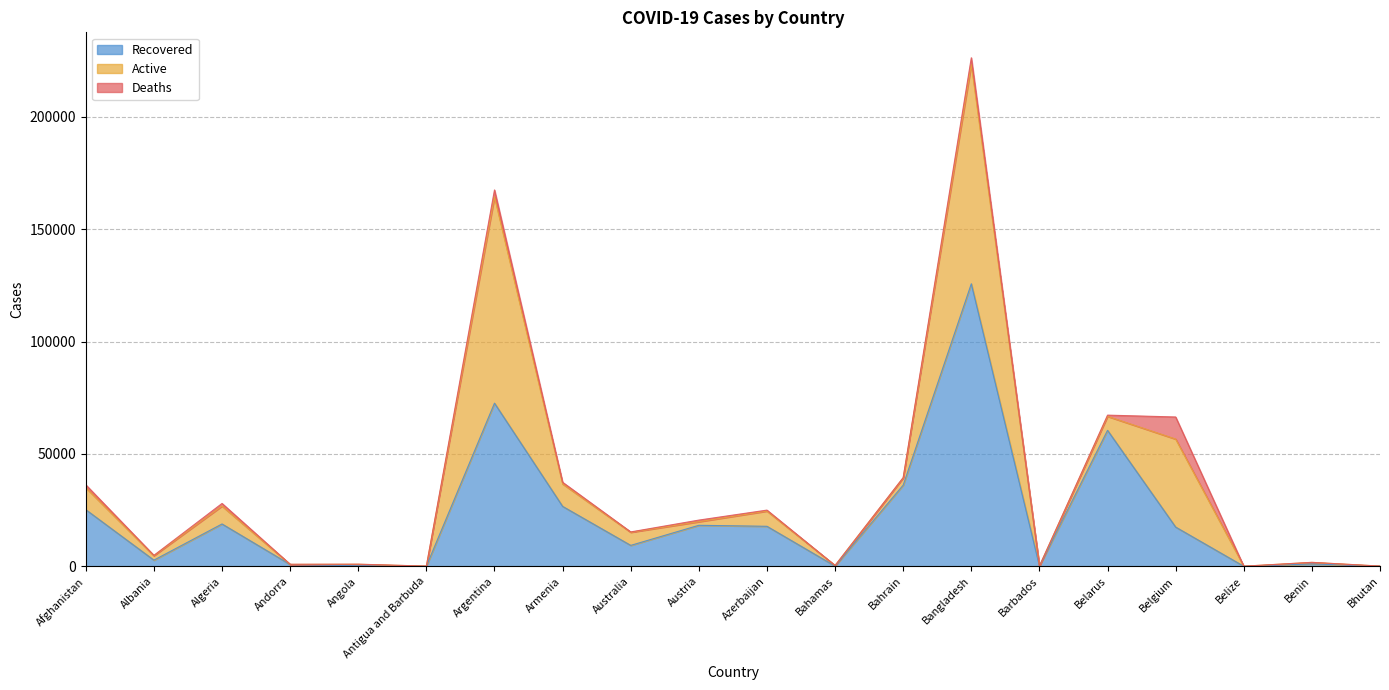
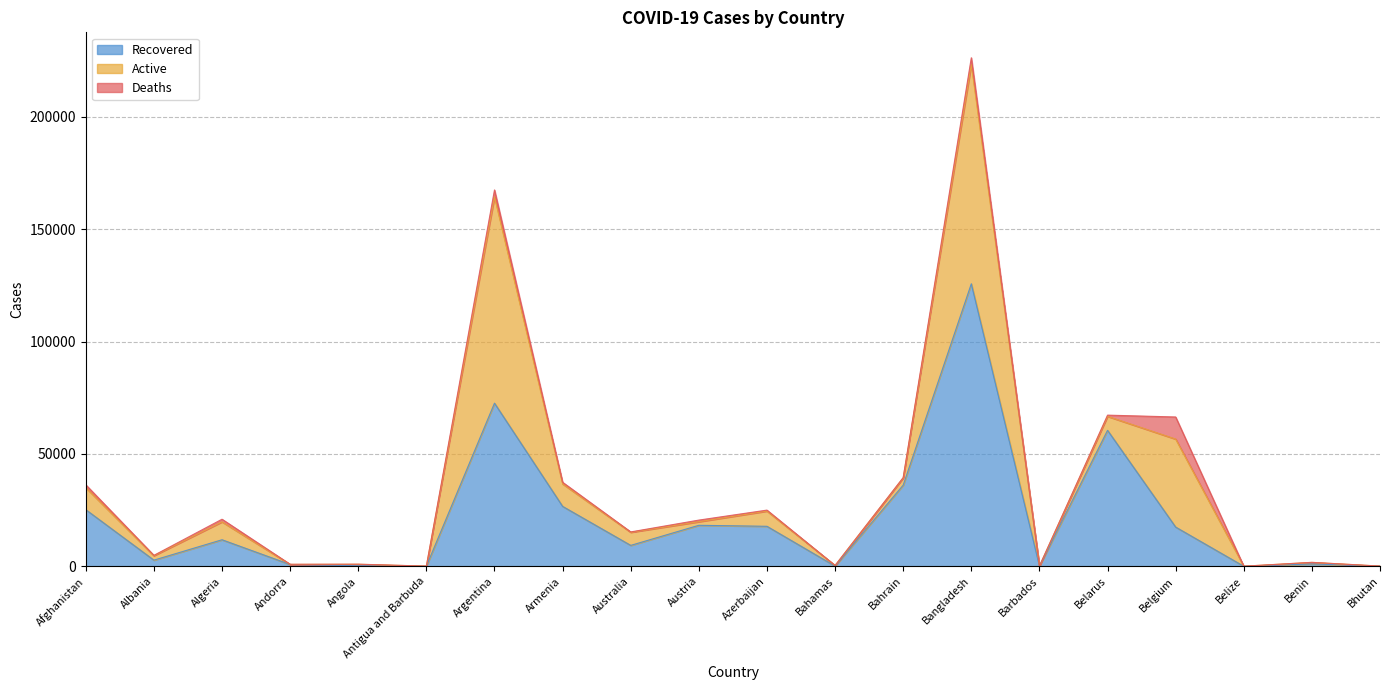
Recovered, Algeria: 19000 -> 12000
